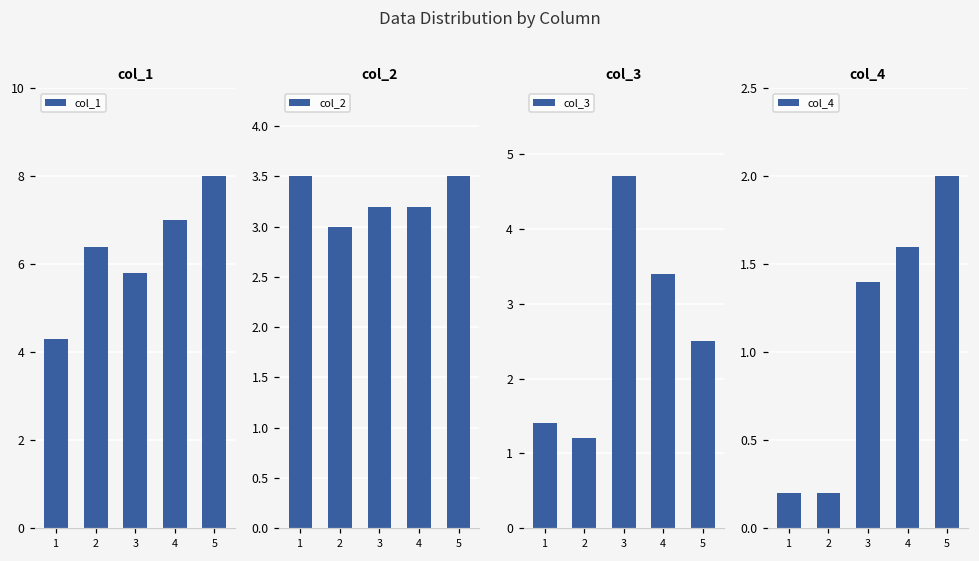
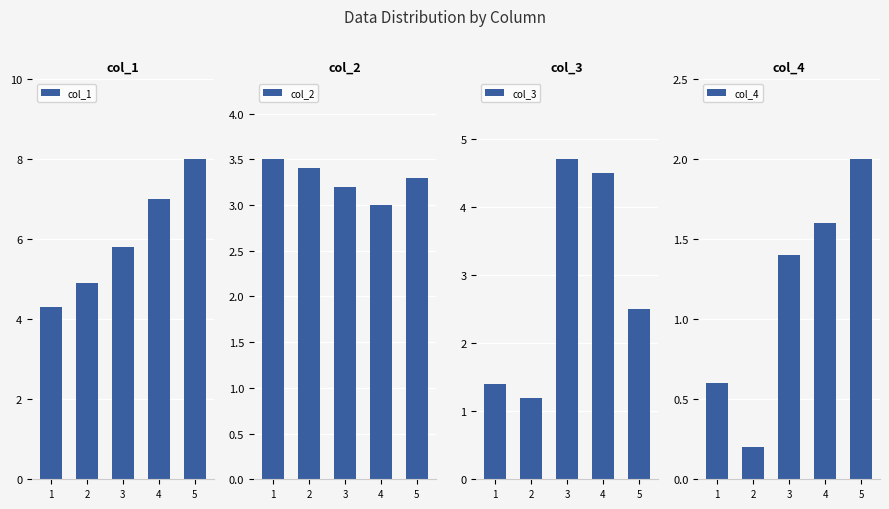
col_1, 2: 6.4 -> 4.9
col_2, 2: 3.0 -> 3.4
col_2, 4: 3.2 -> 3.0
col_2, 5: 3.5 -> 3.3
col_3, 4: 3.4 -> 4.5
col_4, 1: 0.2 -> 0.6
